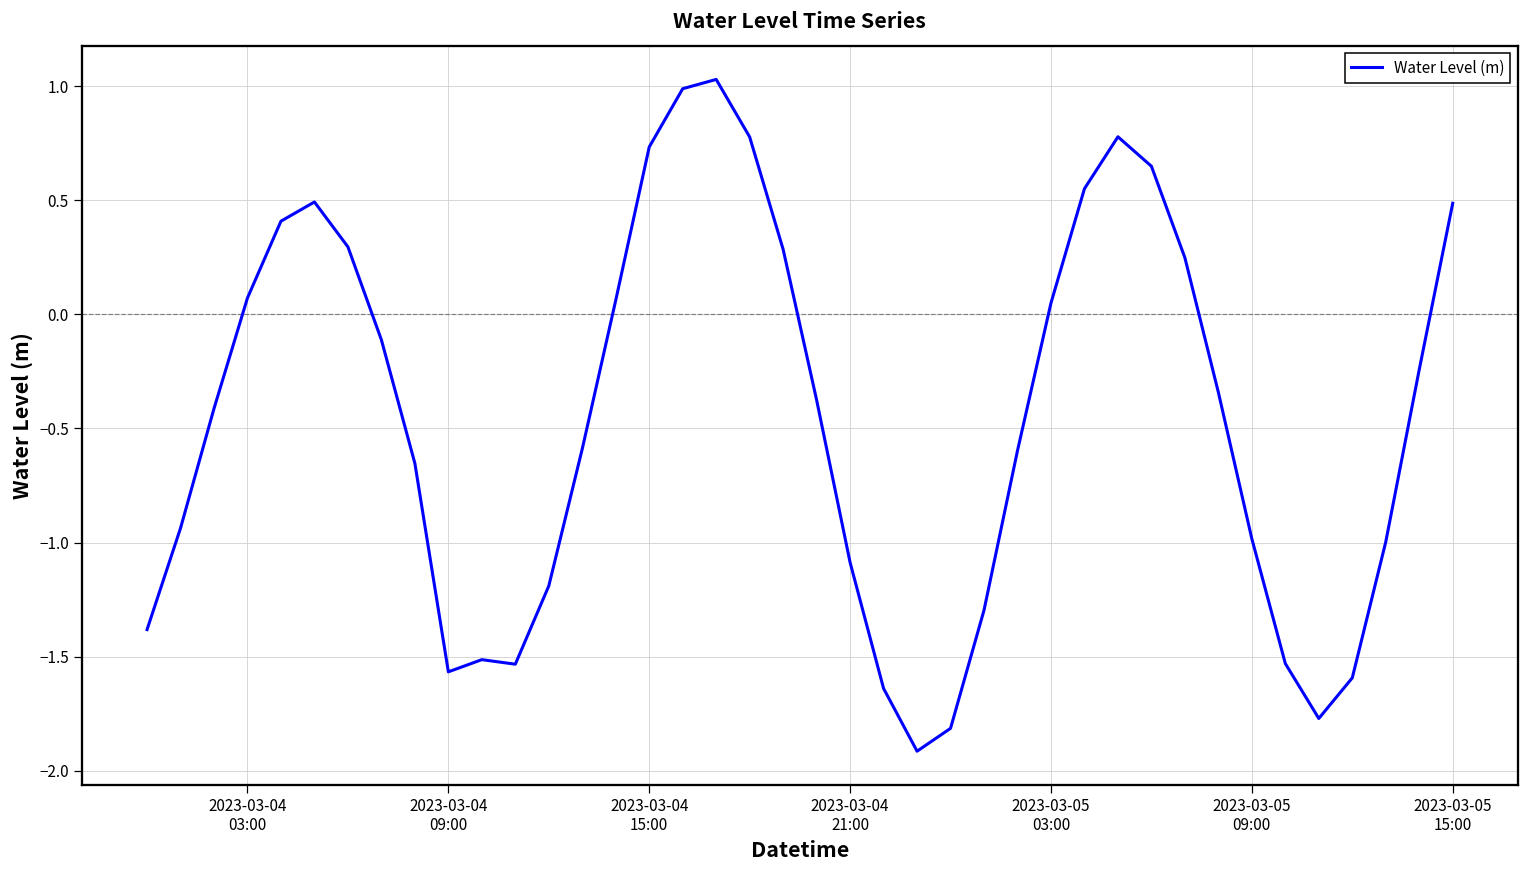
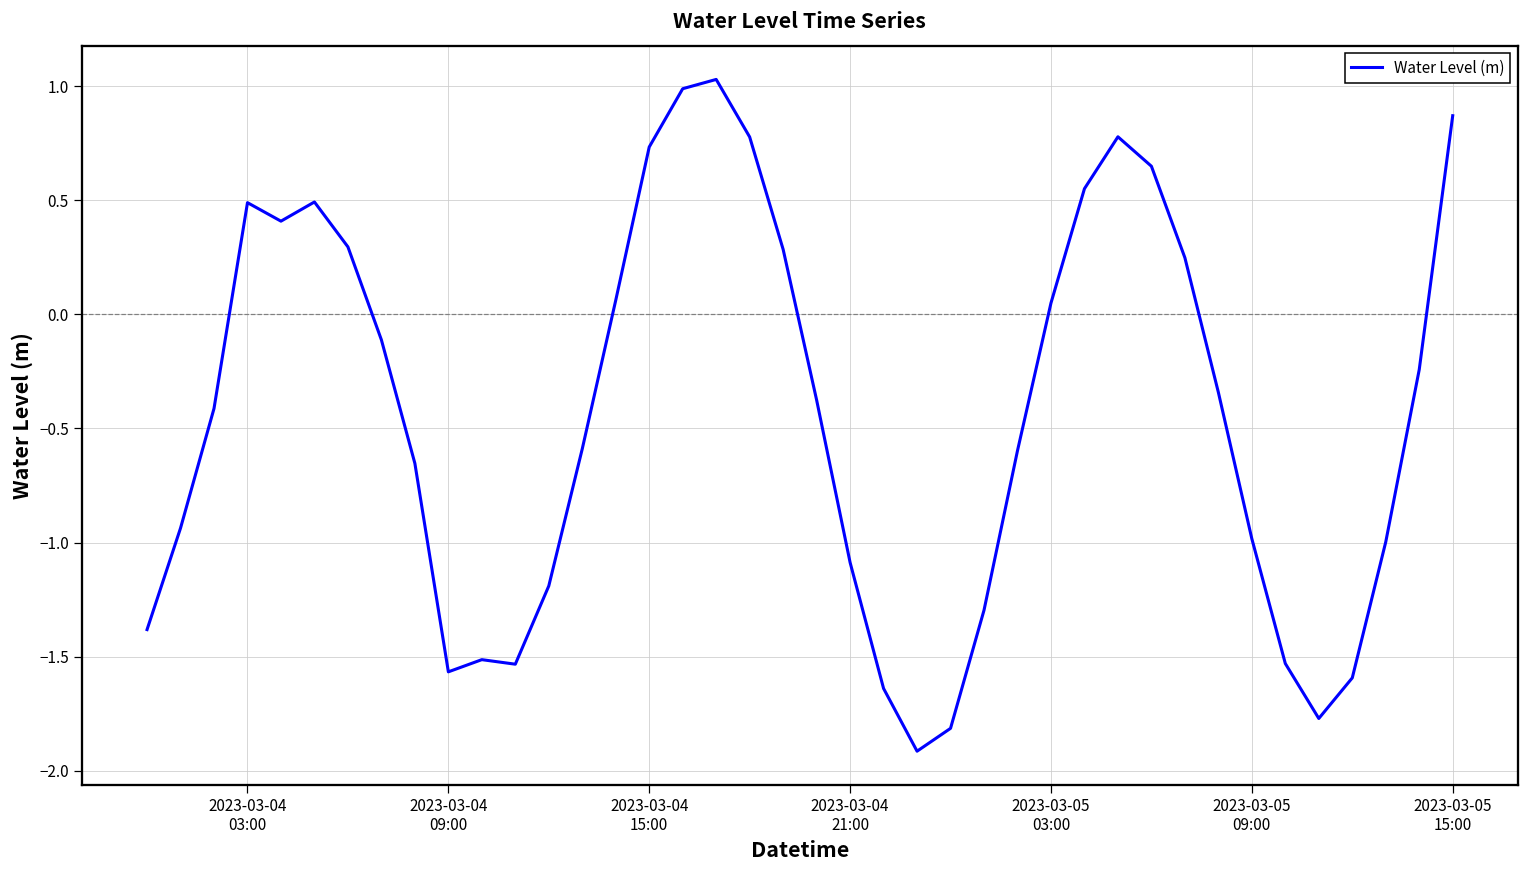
2023-03-04 03:00: 0.07 -> 0.49
2023-03-05 15:00: 0.49 -> 0.87
